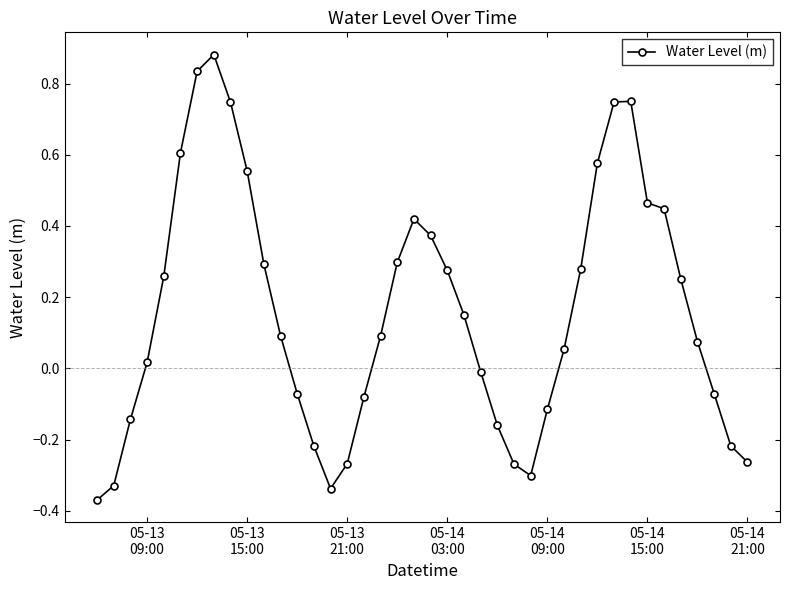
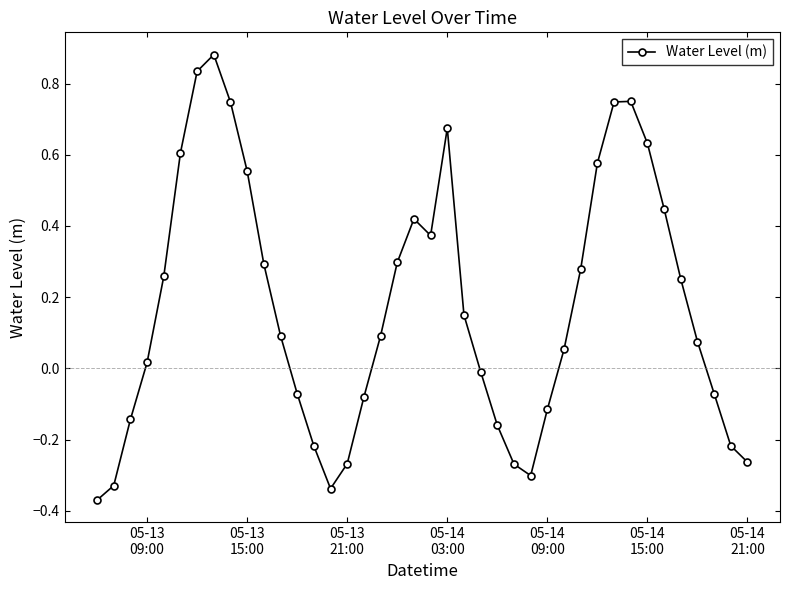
05-14 03:00: 0.28 -> 0.67
05-14 15:00: 0.47 -> 0.63
